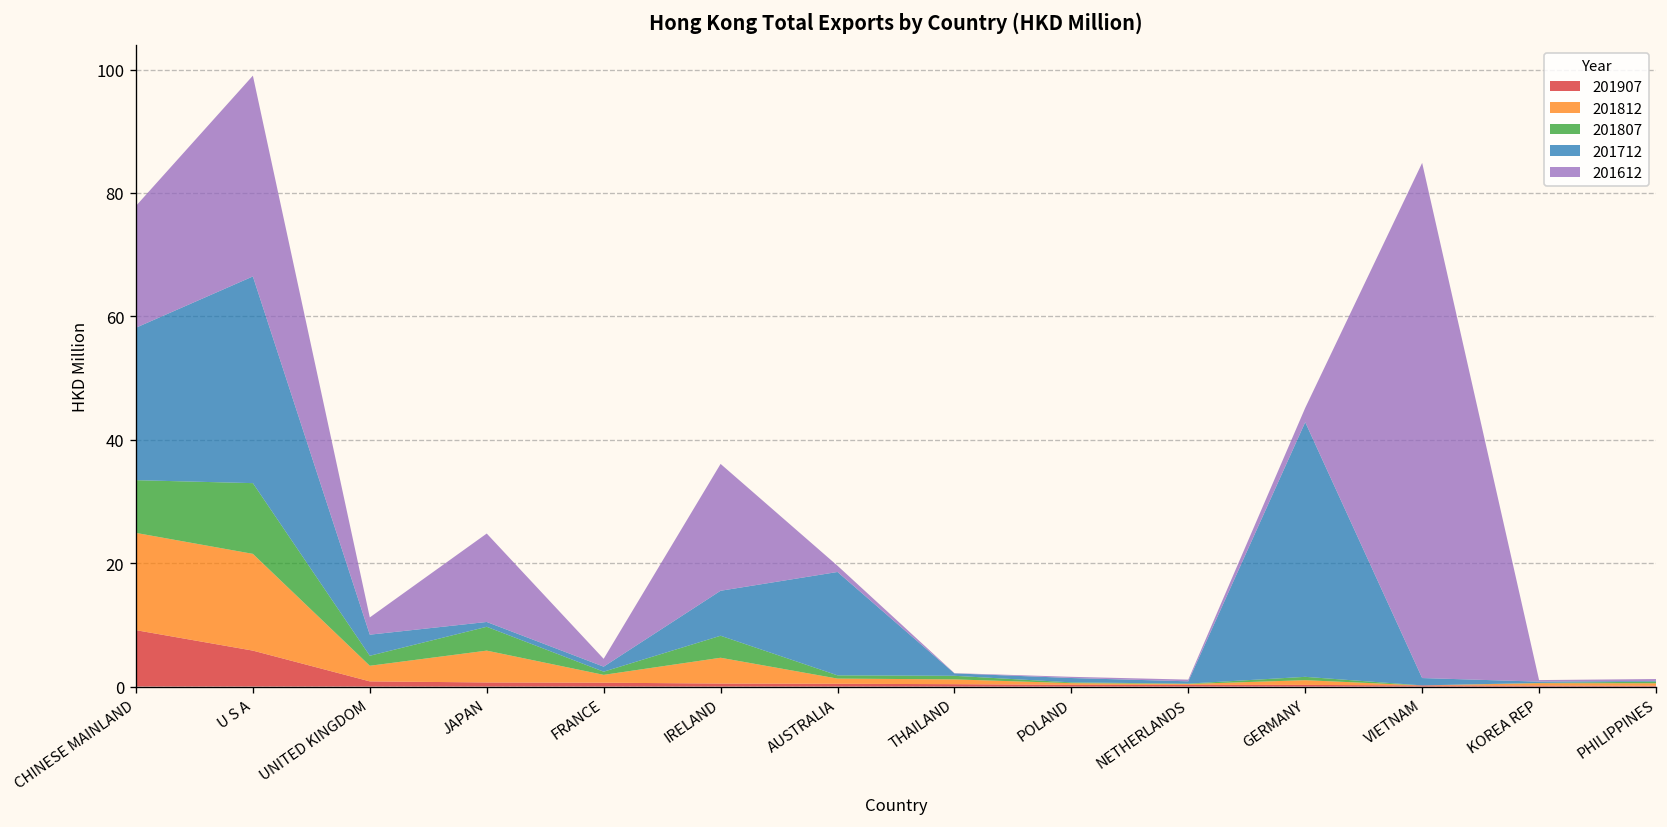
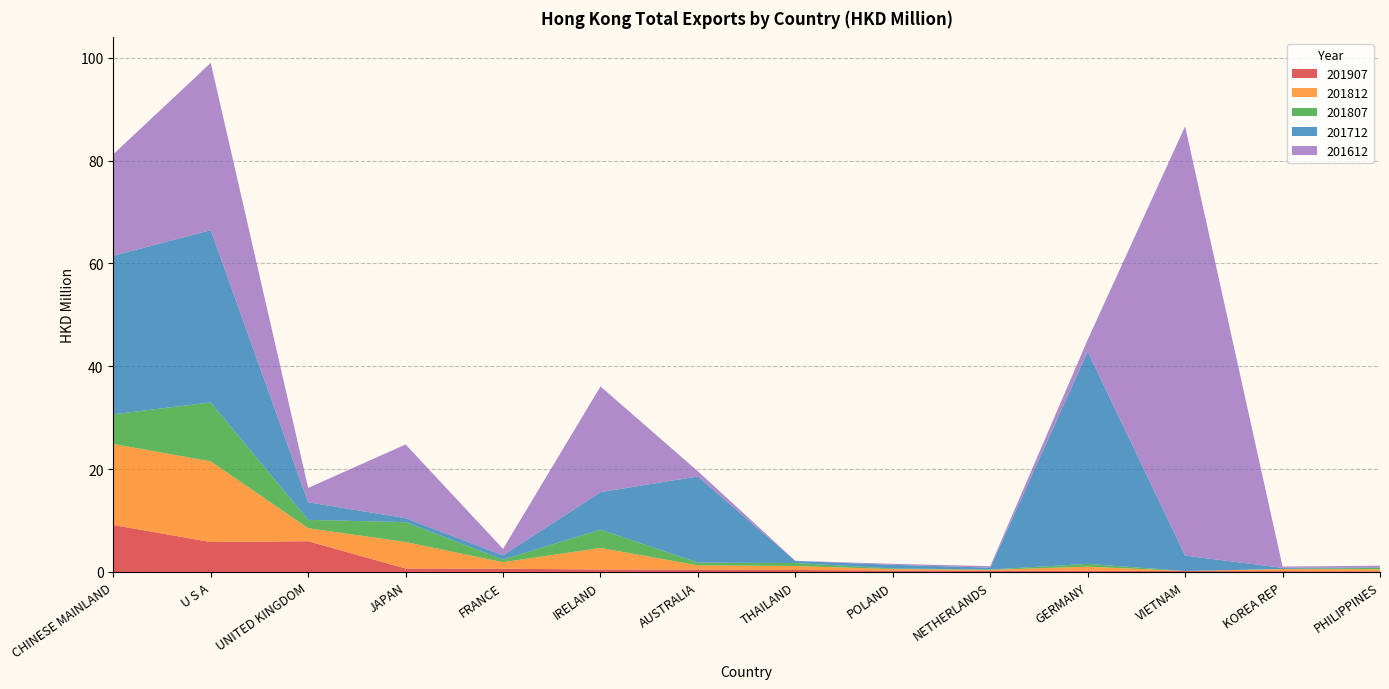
201807, CHINESE MAINLAND: 9 -> 6
201712, CHINESE MAINLAND: 25 -> 31
201907, UNITED KINGDOM: 1 -> 6
201712, VIETNAM: 1 -> 3
